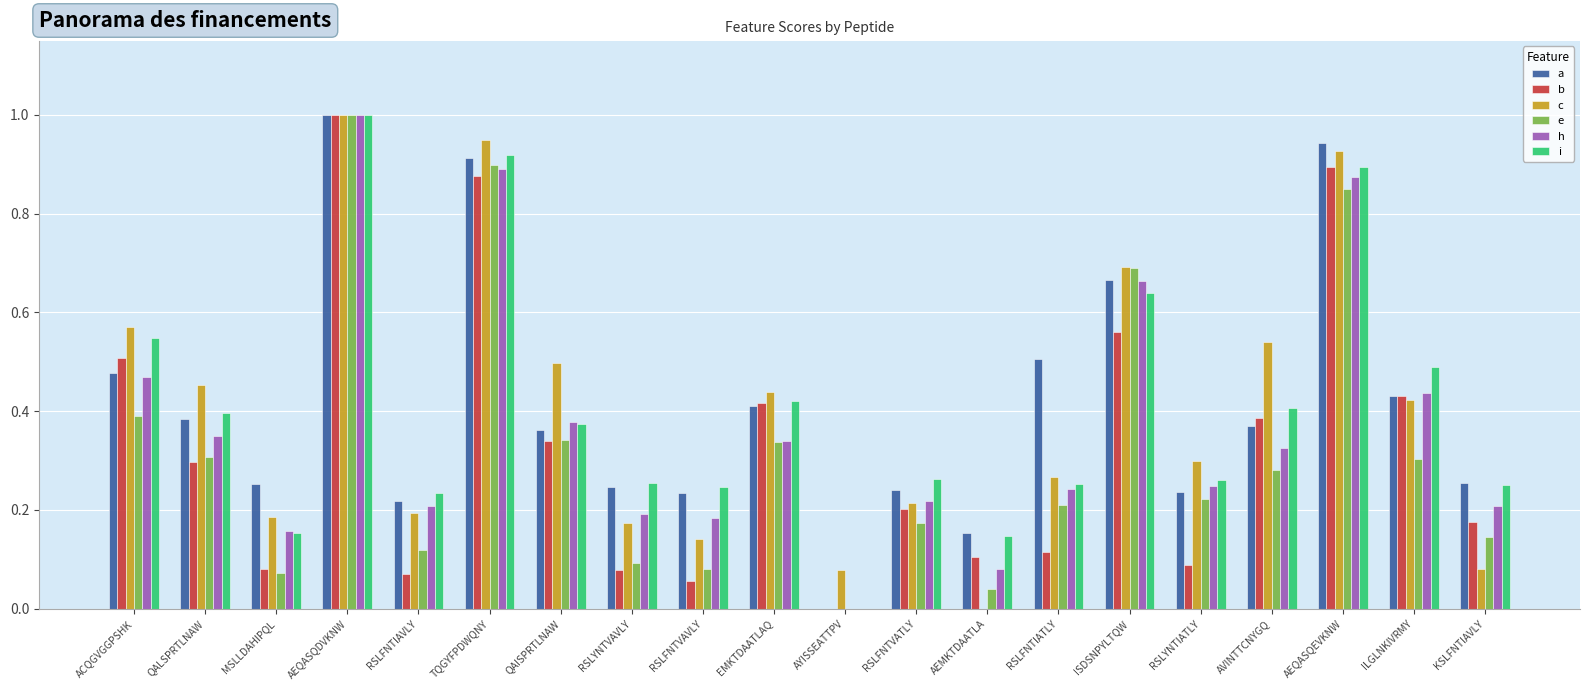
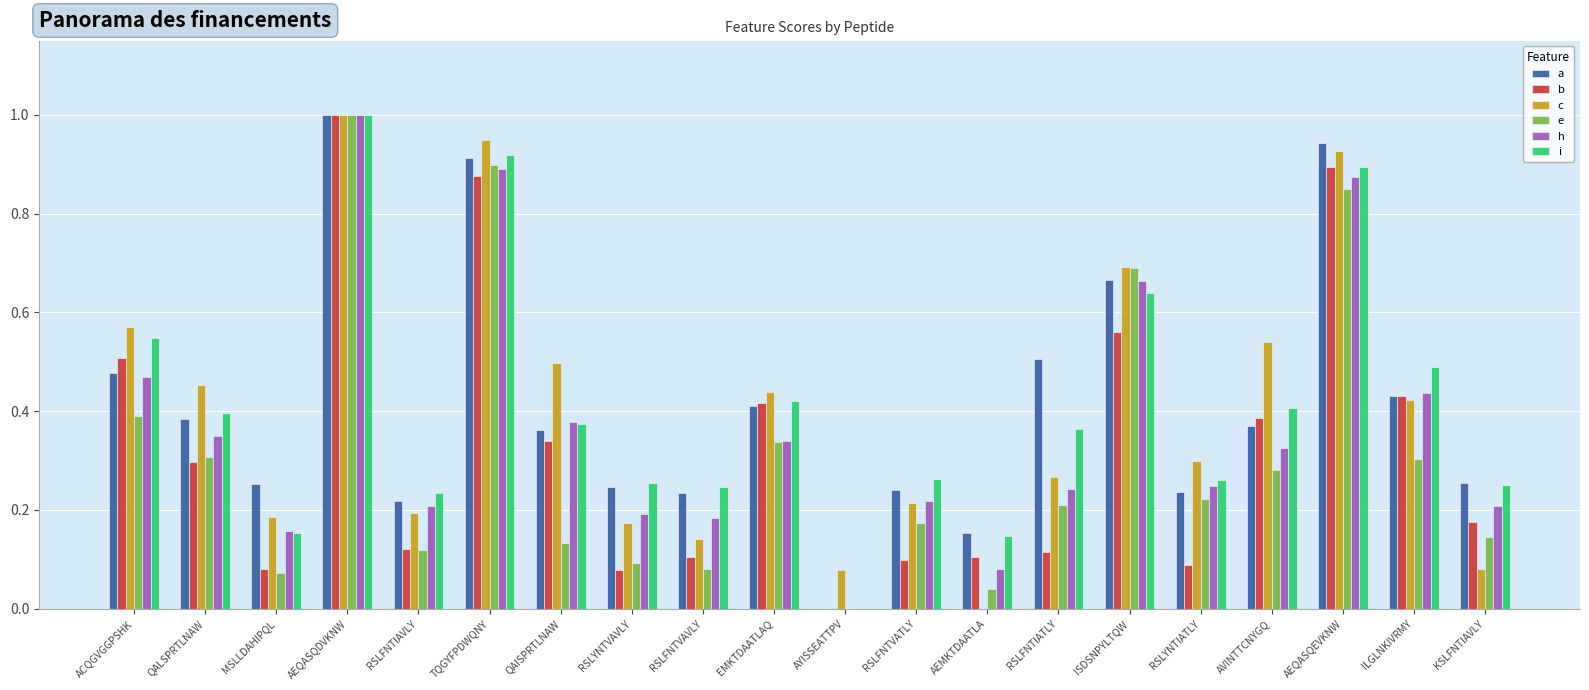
b, RSLFNTIAVLY: 0.07 -> 0.12
e, QAISPRTLNAW: 0.34 -> 0.13
b, RSLFNTVAVLY: 0.06 -> 0.10
b, RSLFNTVATLY: 0.20 -> 0.10
i, RSLFNTIATLY: 0.25 -> 0.36
